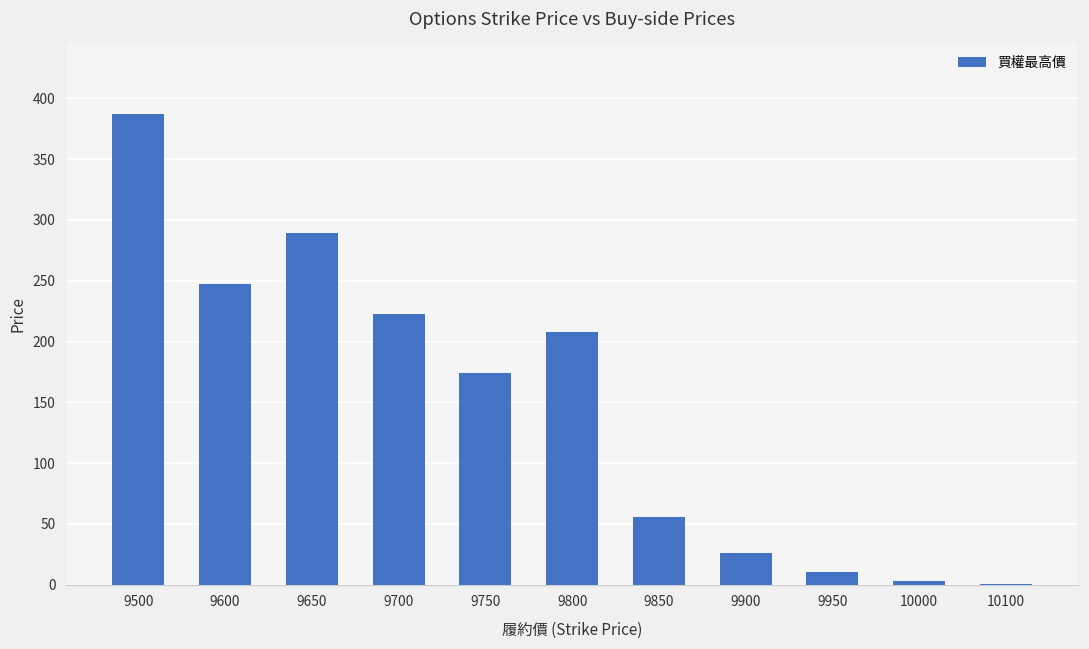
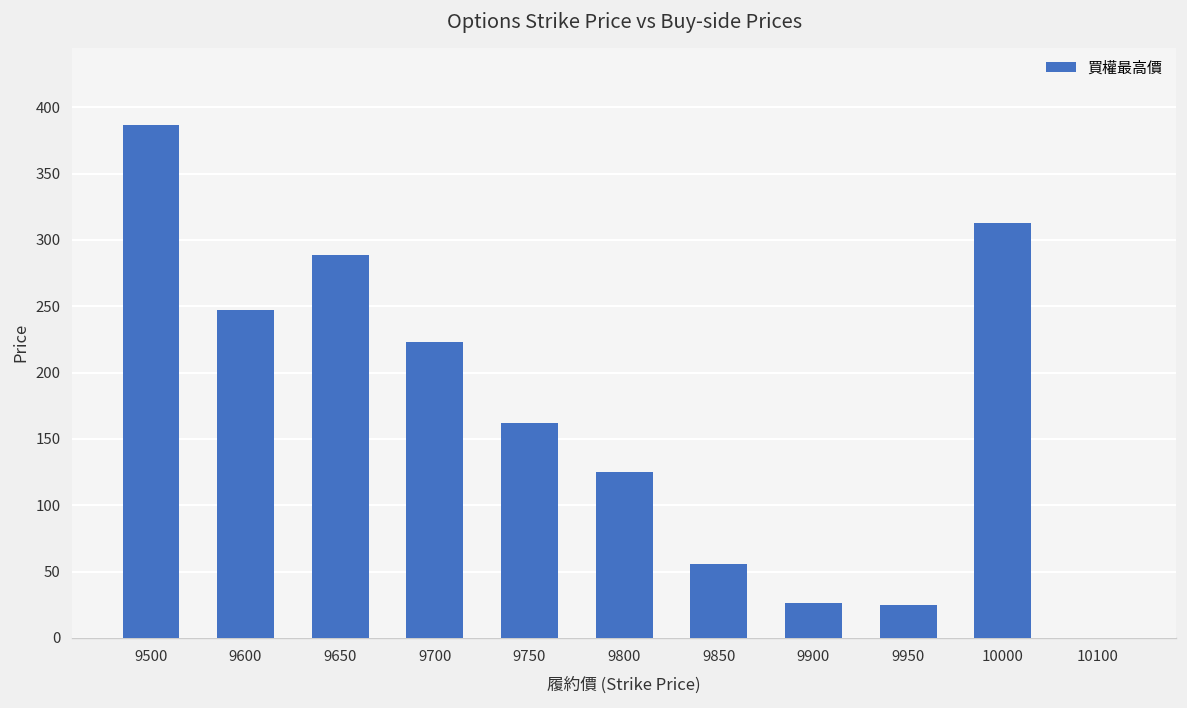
9750: 174 -> 162
9800: 208 -> 125
9950: 11 -> 25
10000: 3 -> 313
